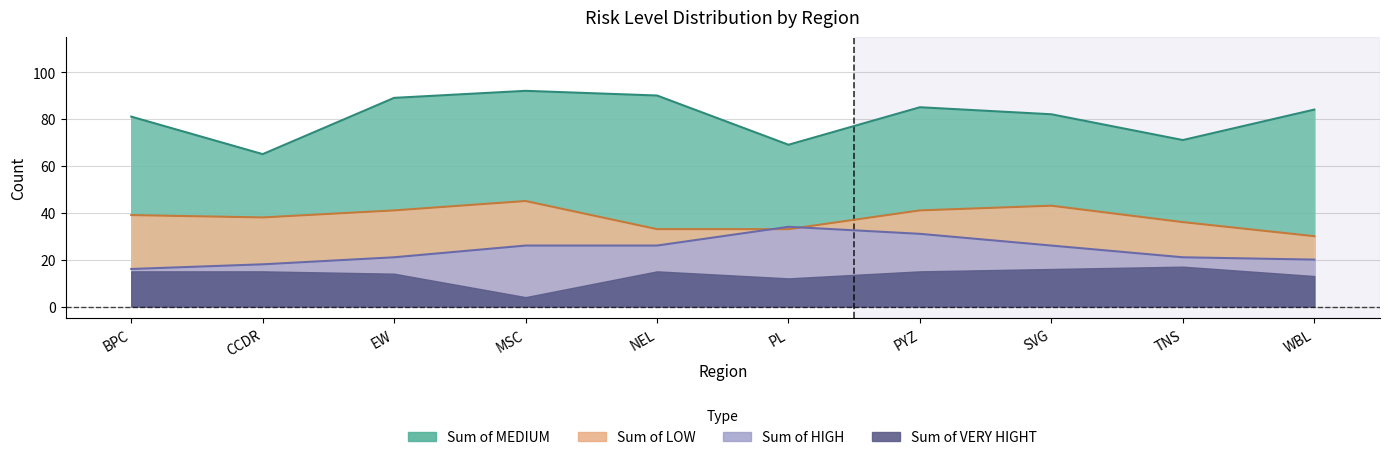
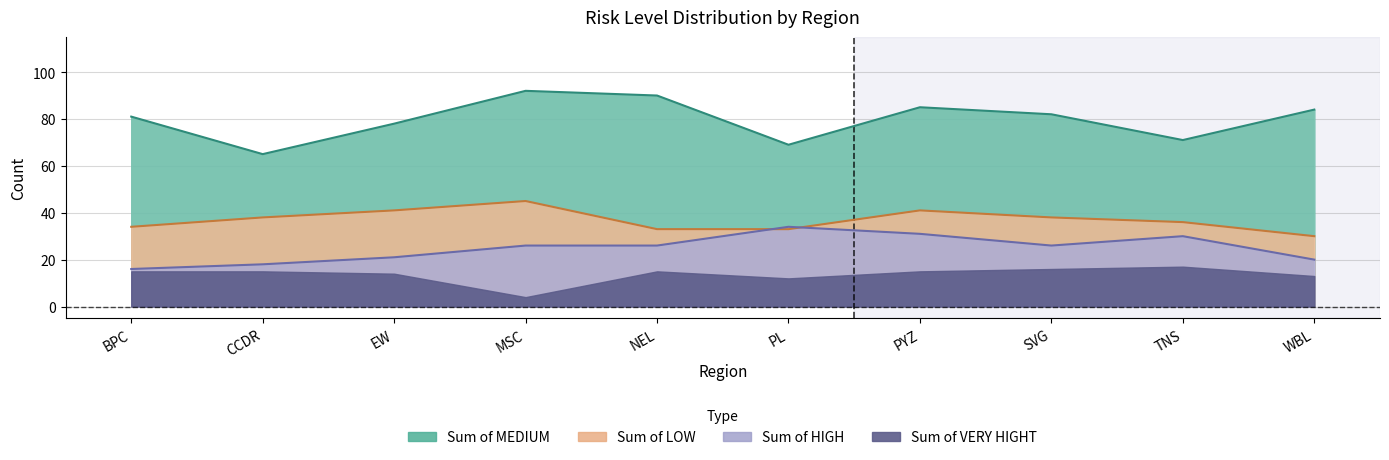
Sum of LOW, BPC: 39 -> 34
Sum of MEDIUM, EW: 89 -> 78
Sum of LOW, SVG: 43 -> 38
Sum of HIGH, TNS: 21 -> 30
